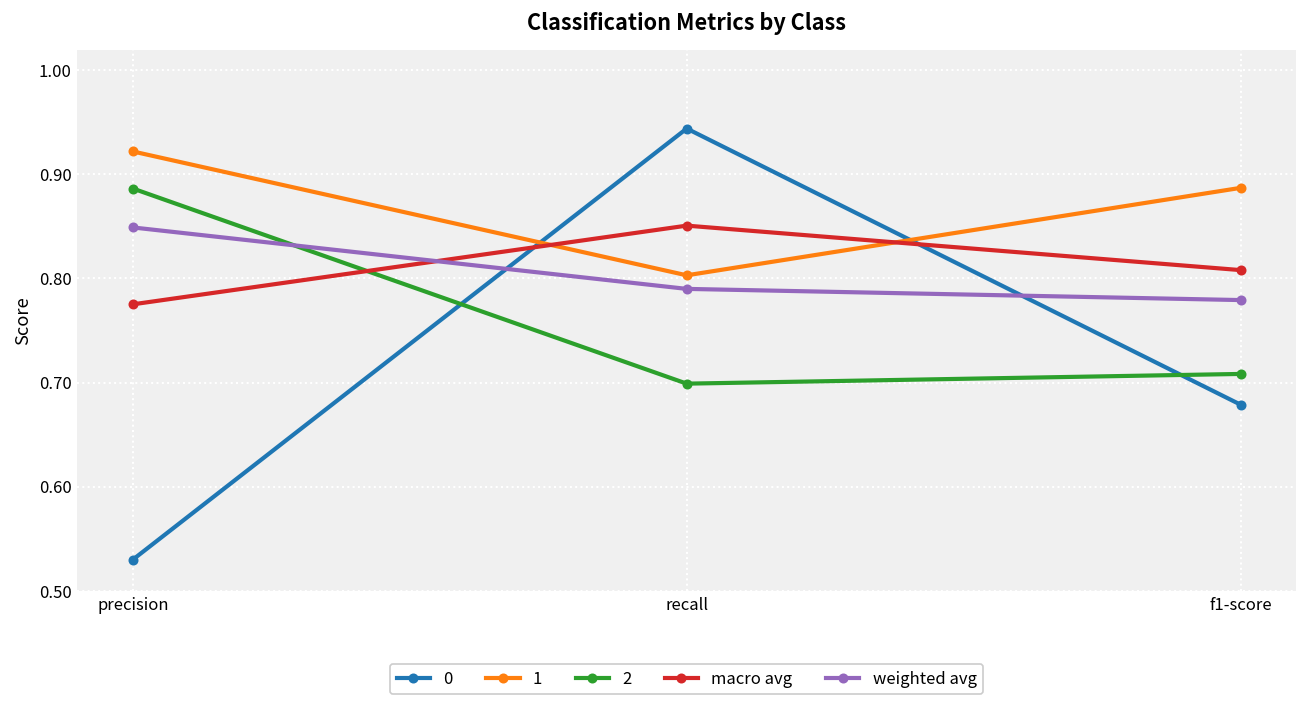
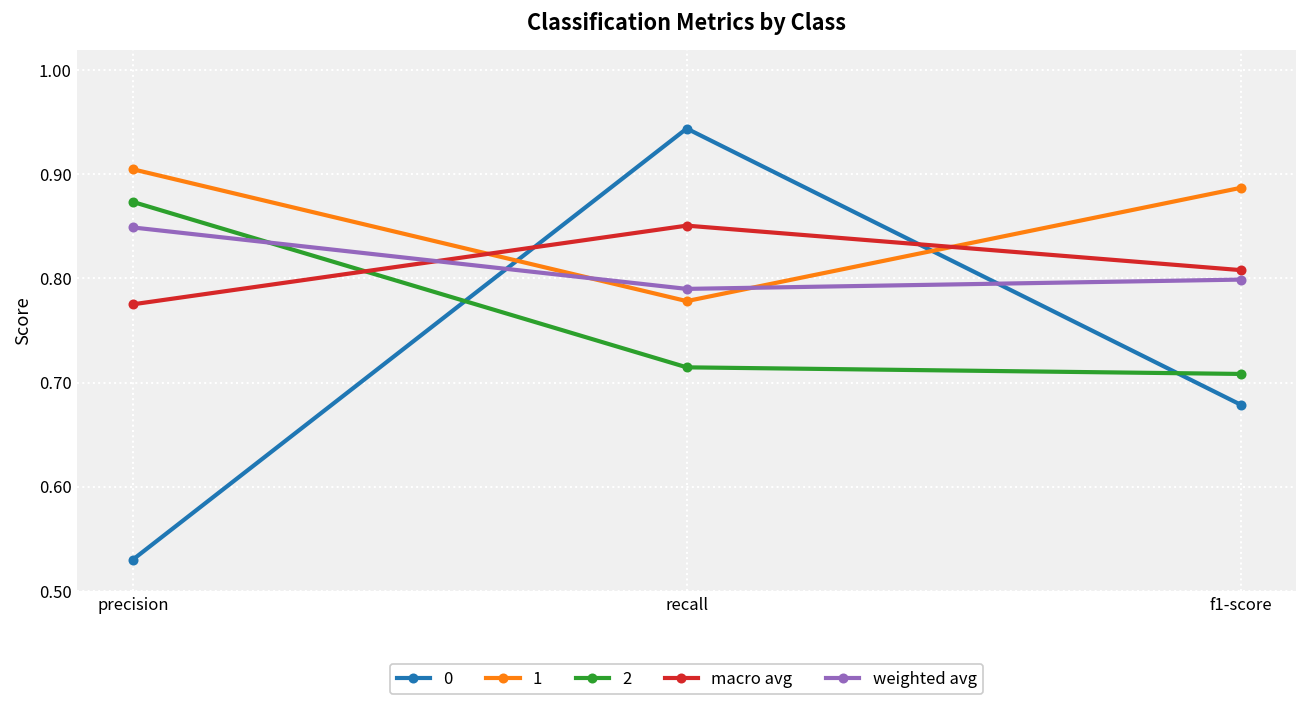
1, precision: 0.92 -> 0.90
2, precision: 0.89 -> 0.87
1, recall: 0.80 -> 0.78
2, recall: 0.70 -> 0.71
weighted avg, f1-score: 0.78 -> 0.80
